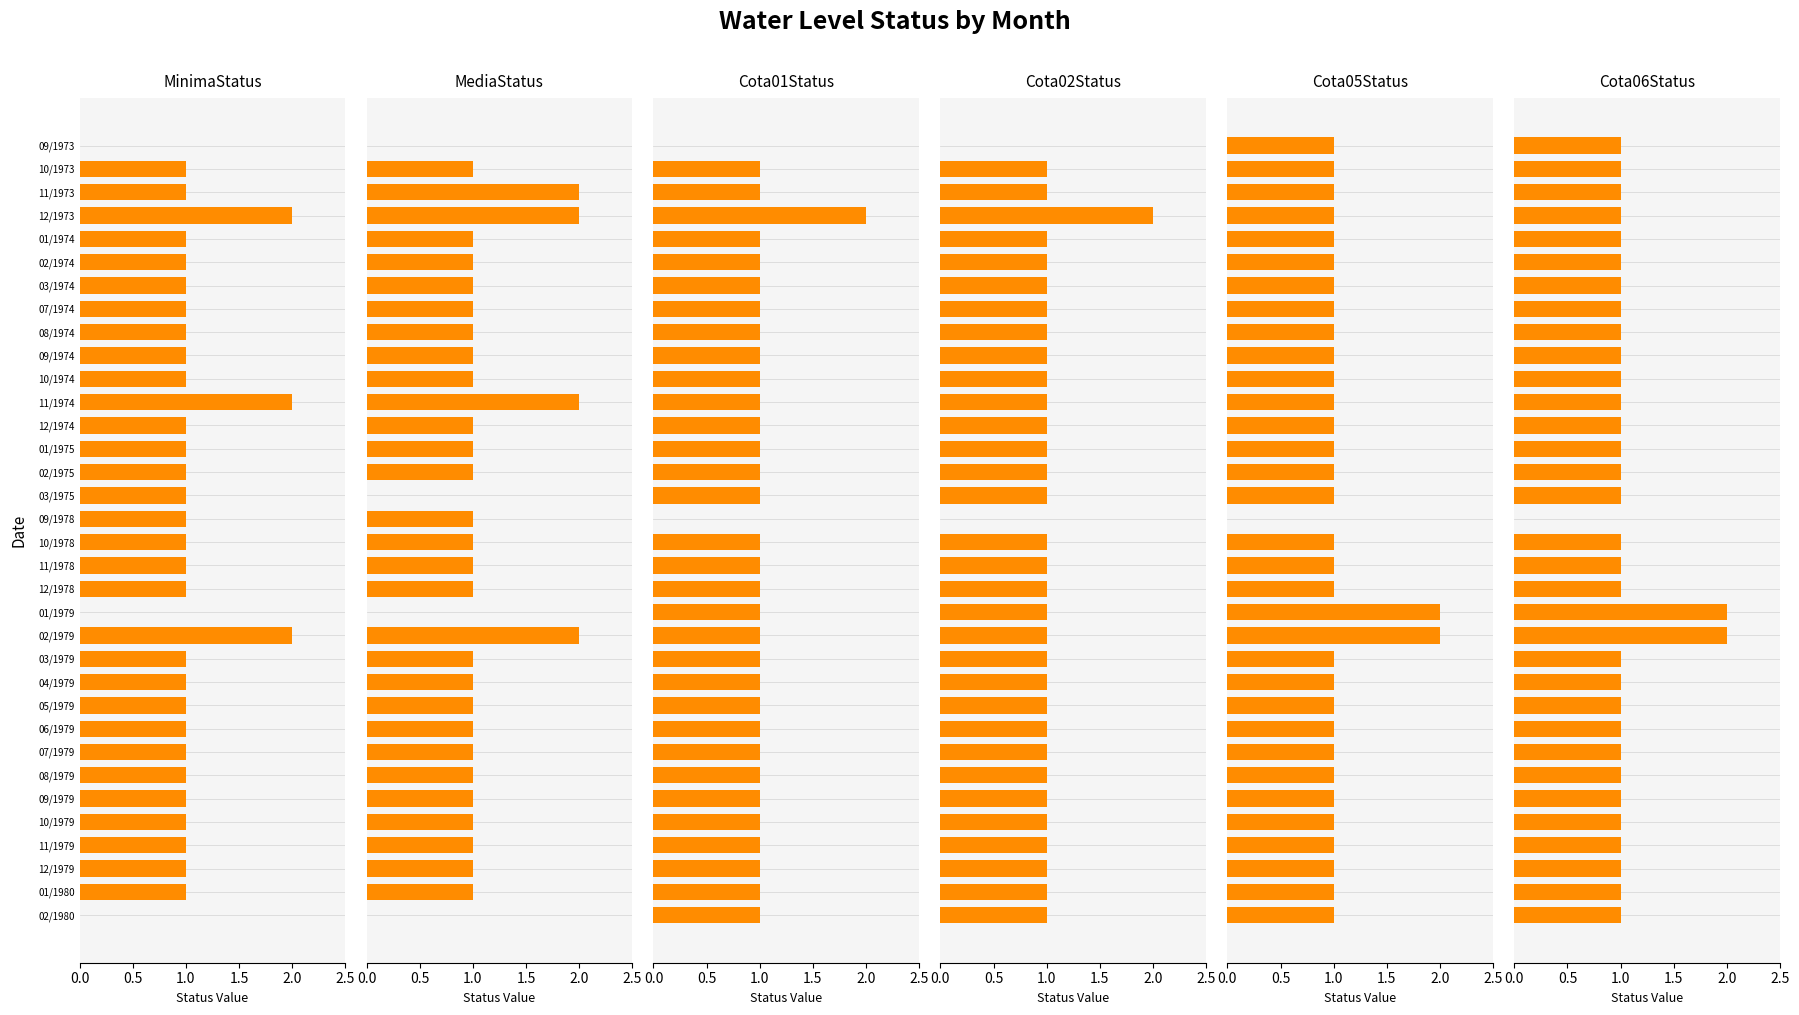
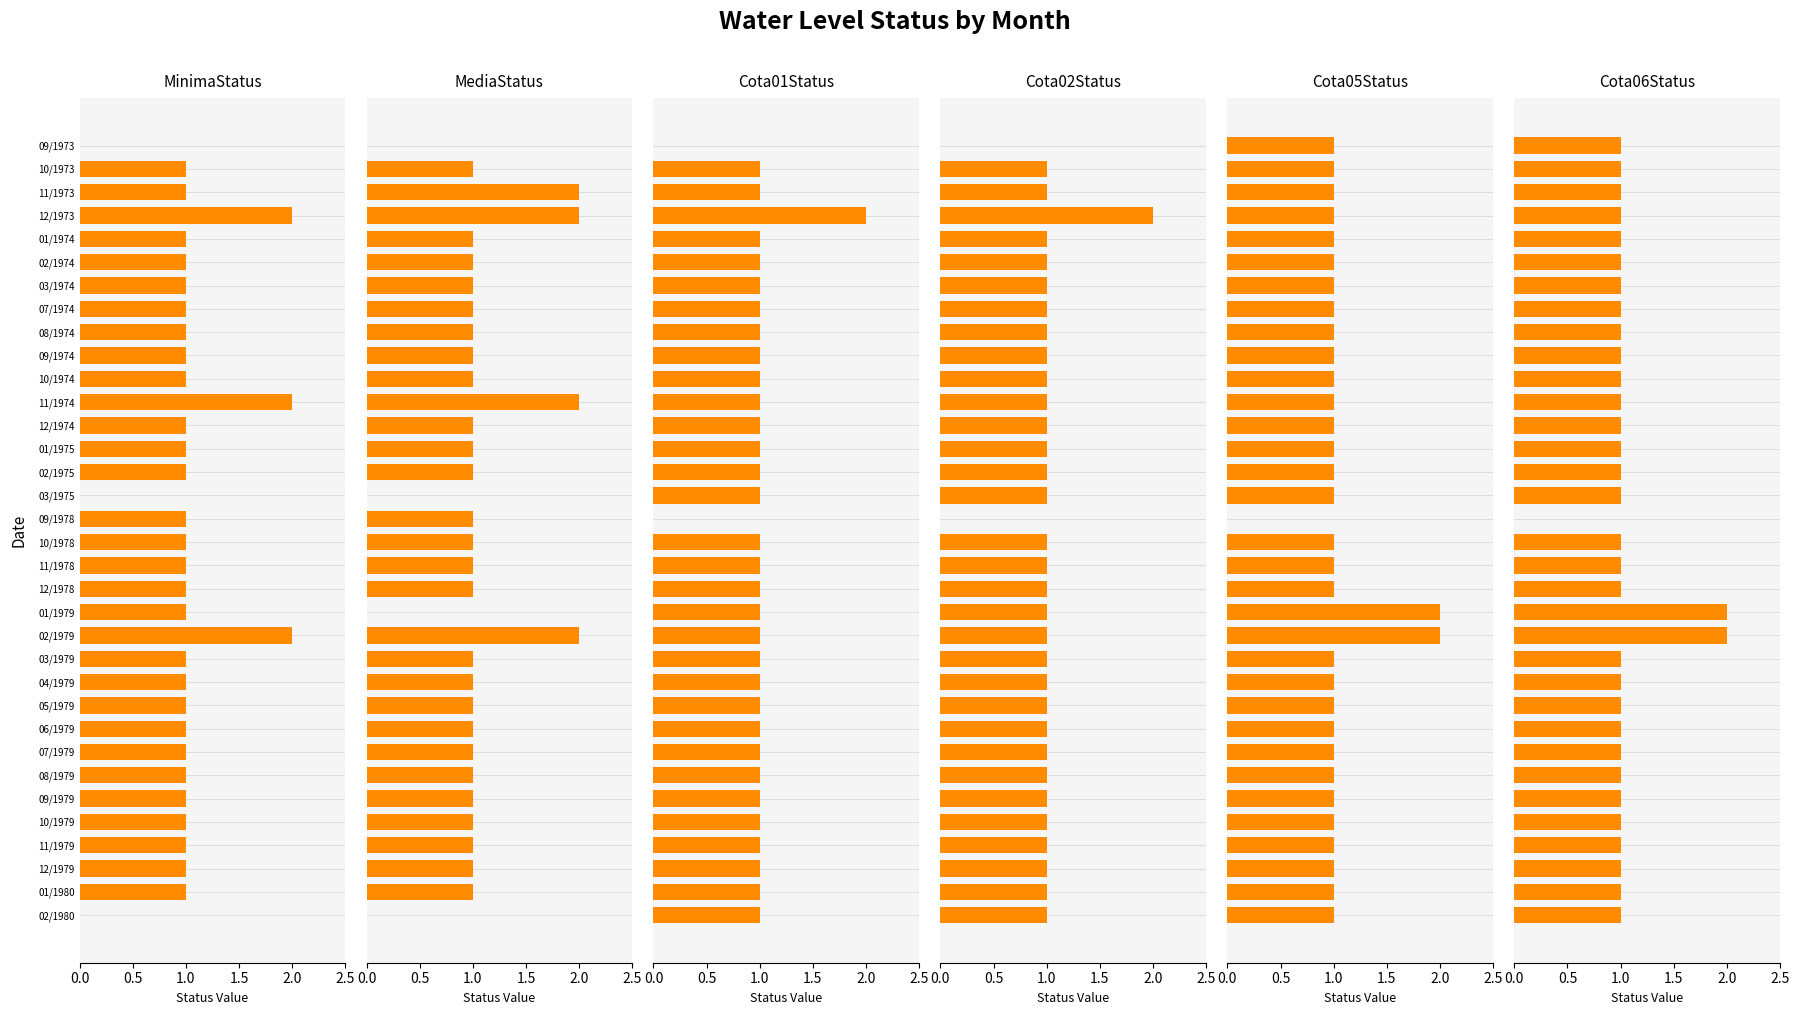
MinimaStatus, 03/1975: 1 -> 0
MinimaStatus, 01/1979: 0 -> 1
